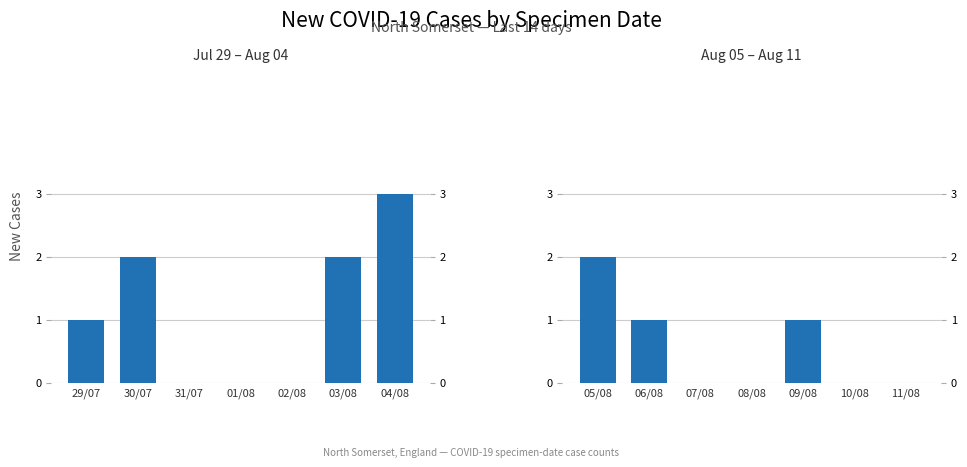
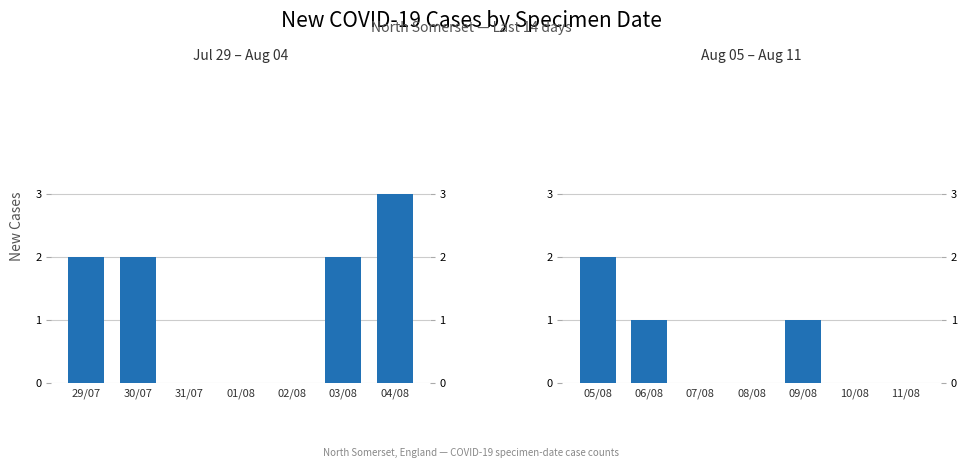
Jul 29 – Aug 04, 29/07: 1 -> 2
